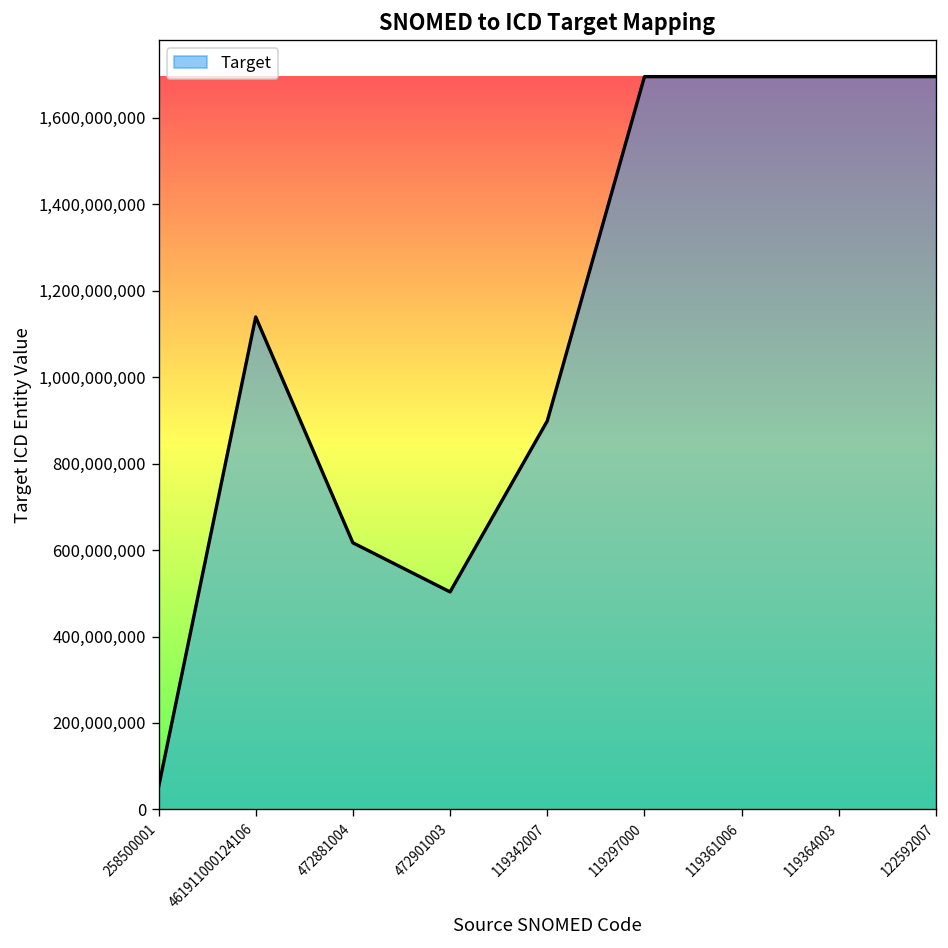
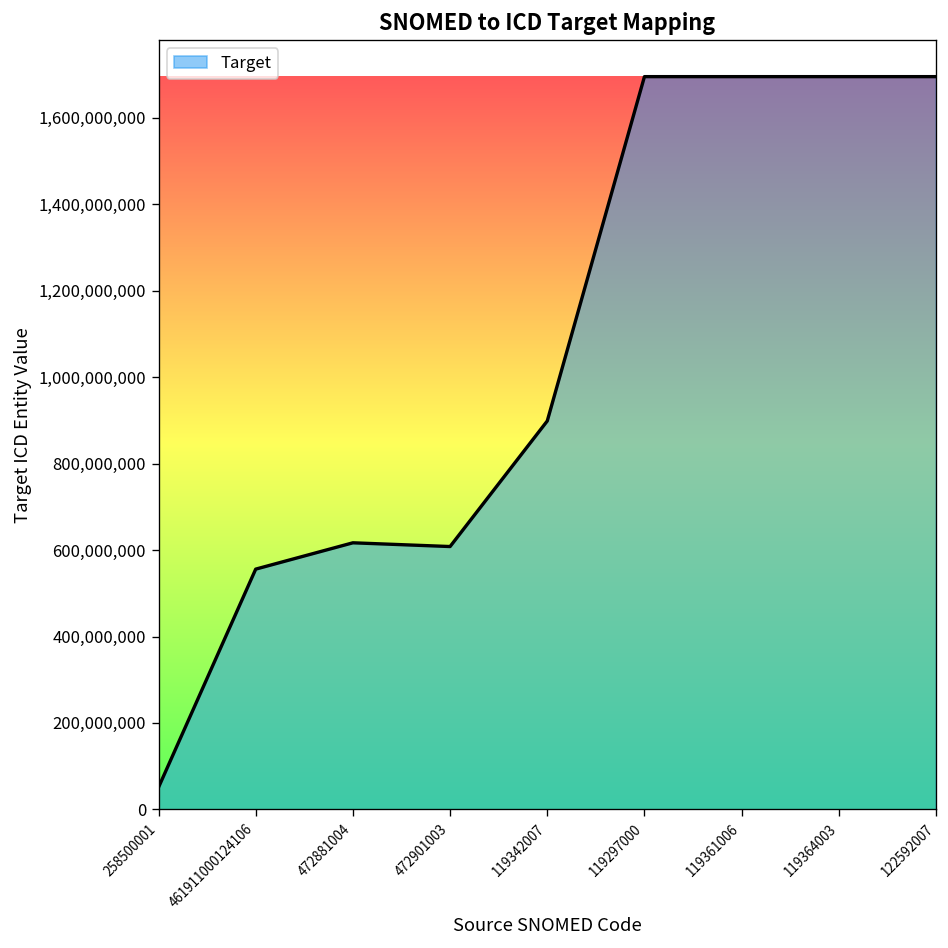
461911000124106: 1,140,000,000 -> 560,000,000
472901003: 500,000,000 -> 610,000,000
